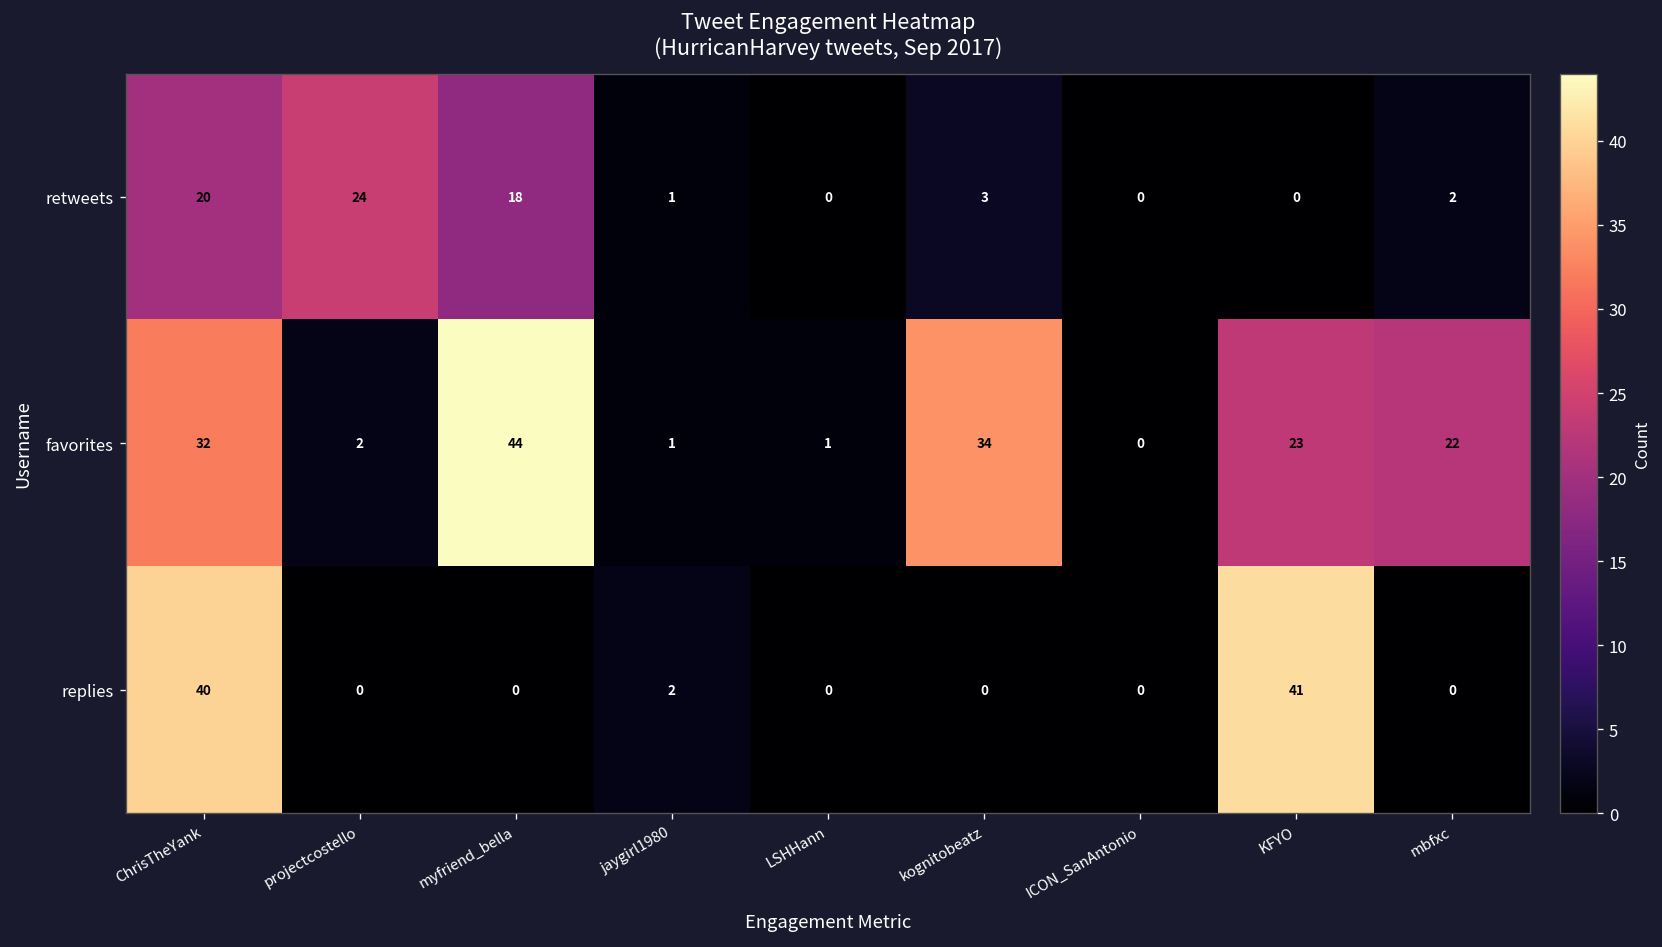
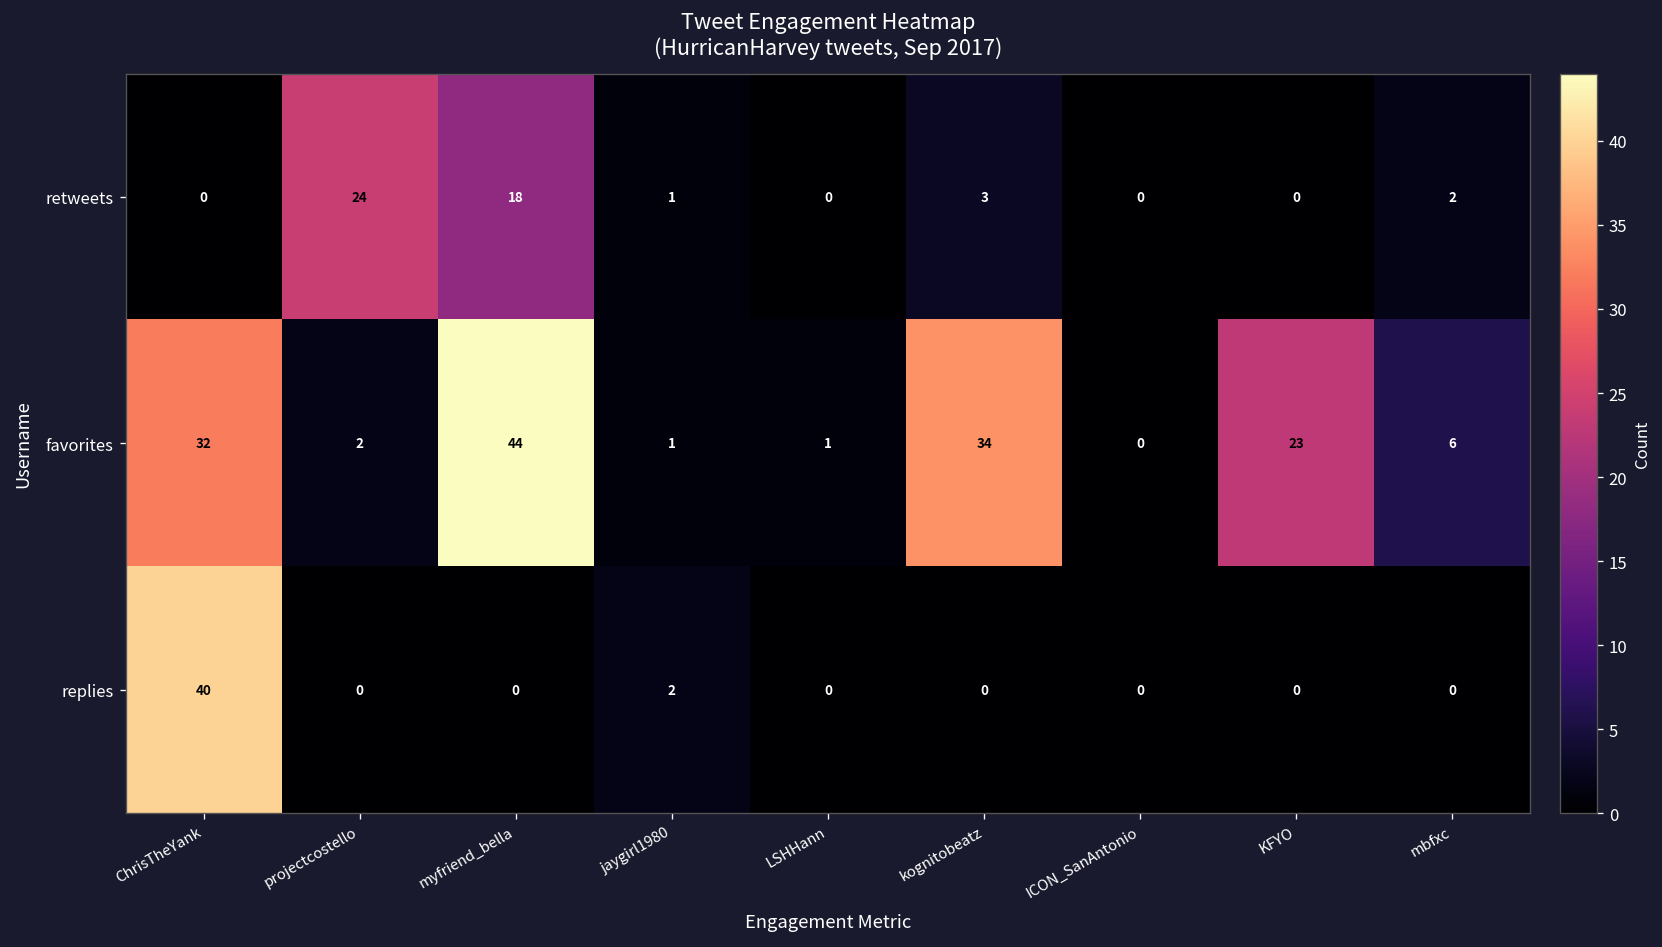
retweets, ChrisTheYank: 20 -> 0
favorites, mbfxc: 22 -> 6
replies, KFYO: 41 -> 0
